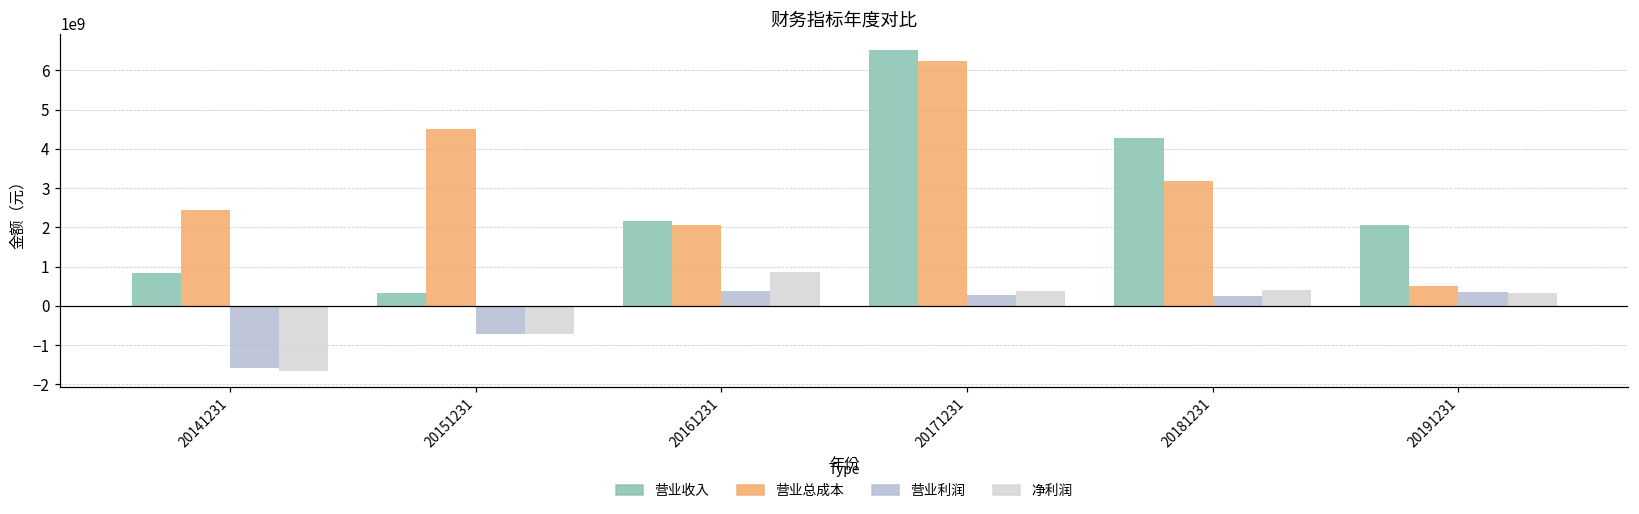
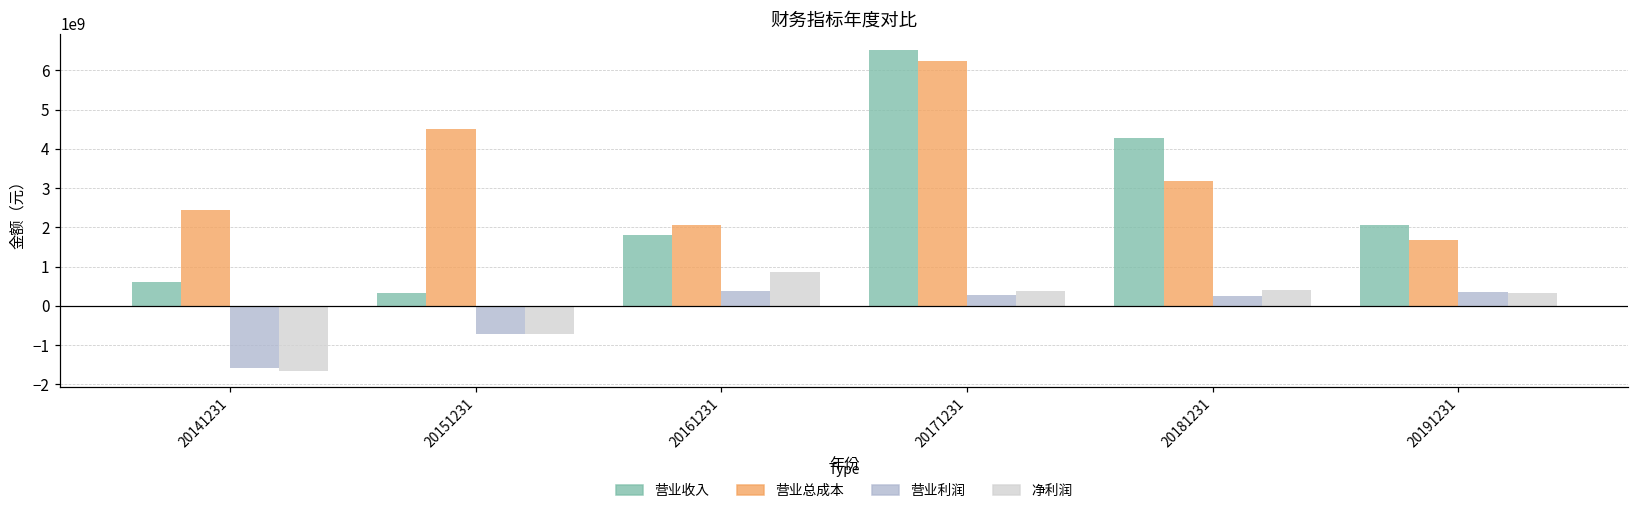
营业收入, 20141231: 800000000 -> 600000000
营业收入, 20161231: 2200000000 -> 1800000000
营业总成本, 20191231: 500000000 -> 1700000000
